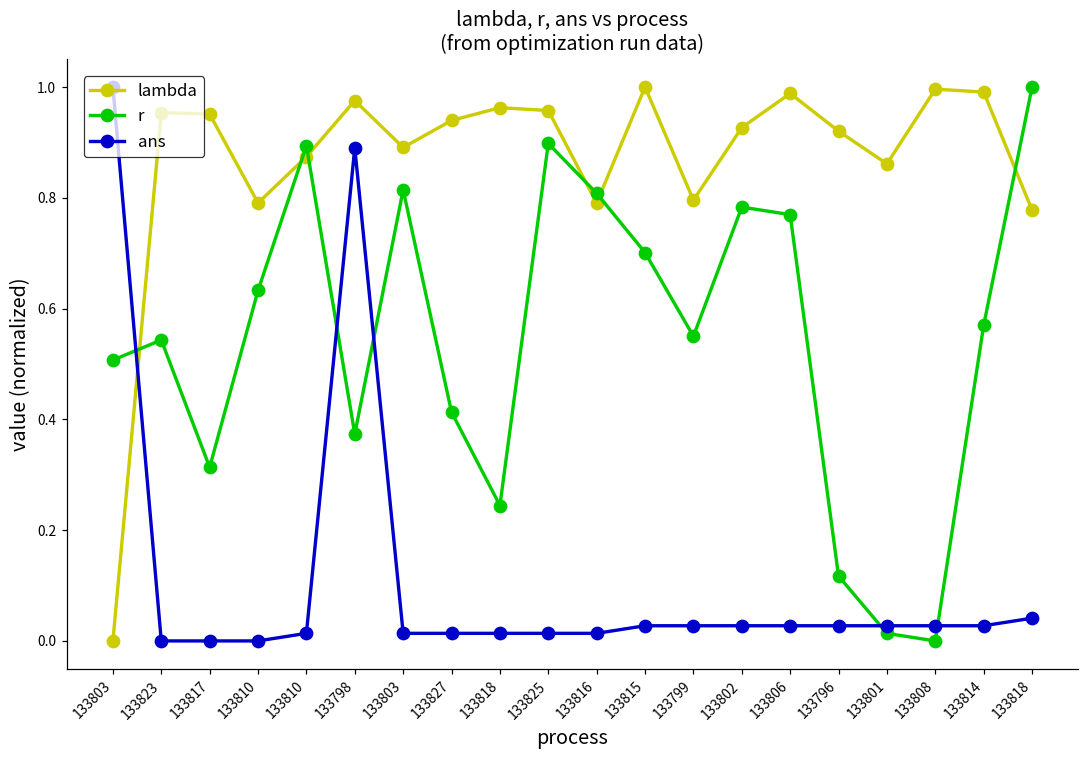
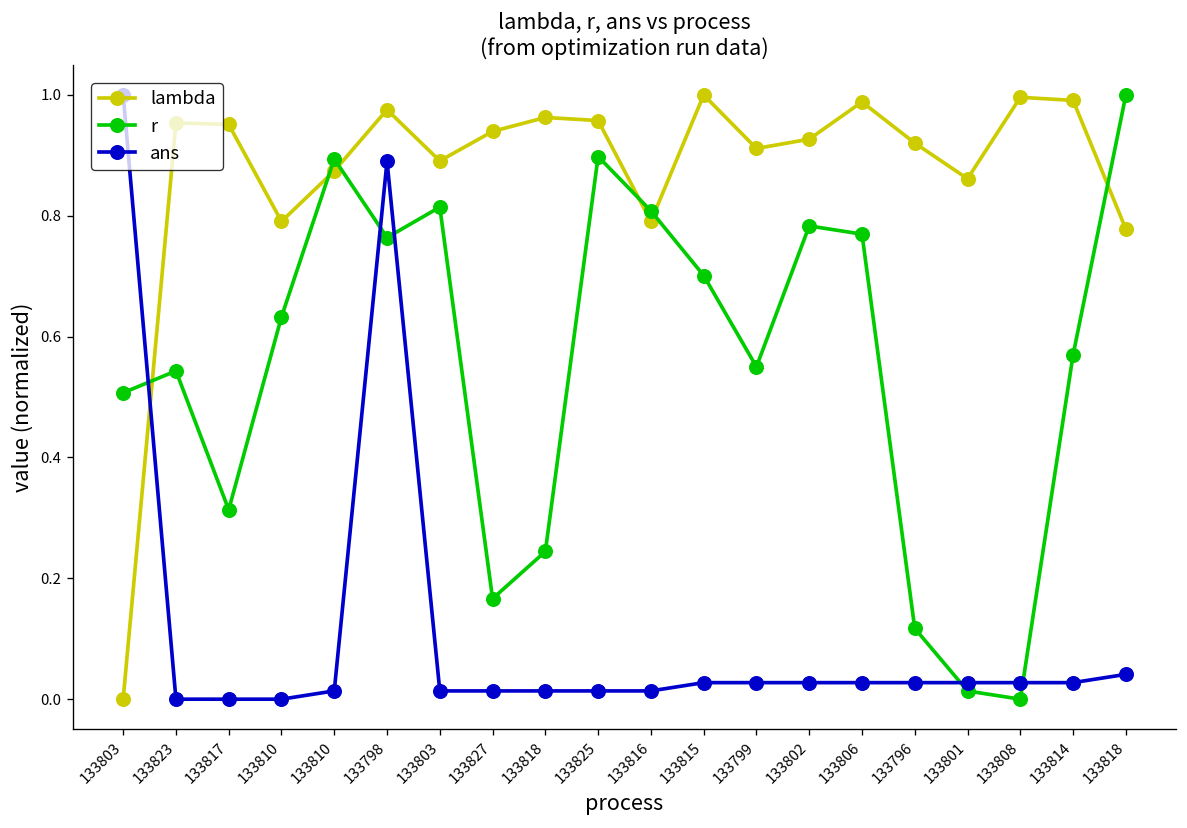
r, 133798: 0.37 -> 0.76
r, 133827: 0.41 -> 0.17
lambda, 133799: 0.80 -> 0.91
